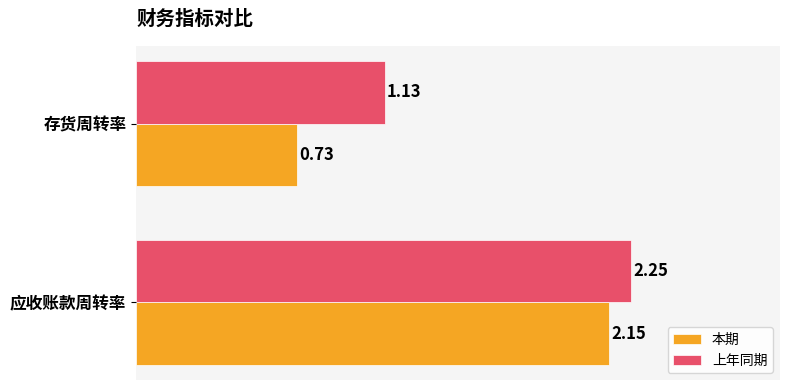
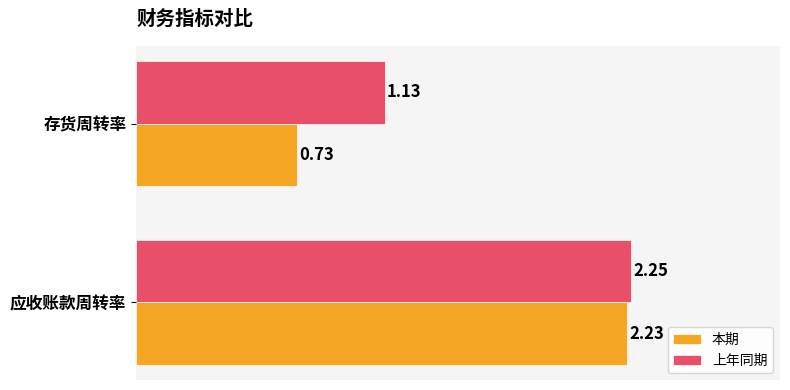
本期, 应收账款周转率: 2.15 -> 2.23
